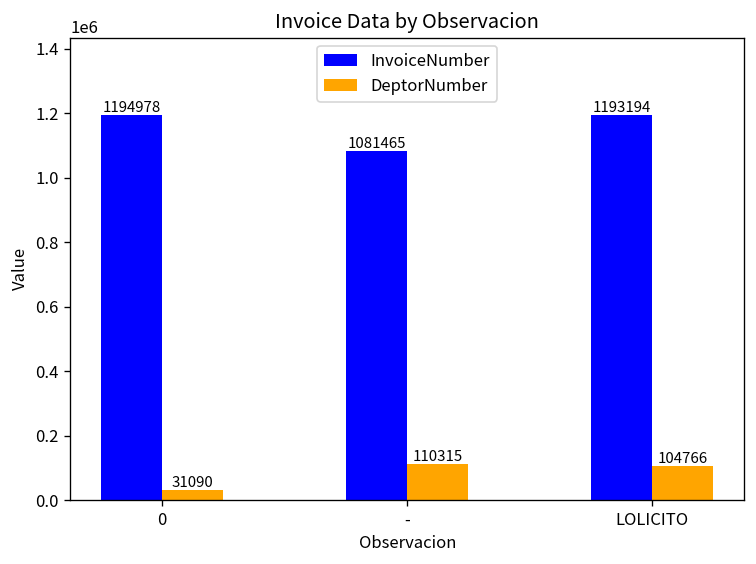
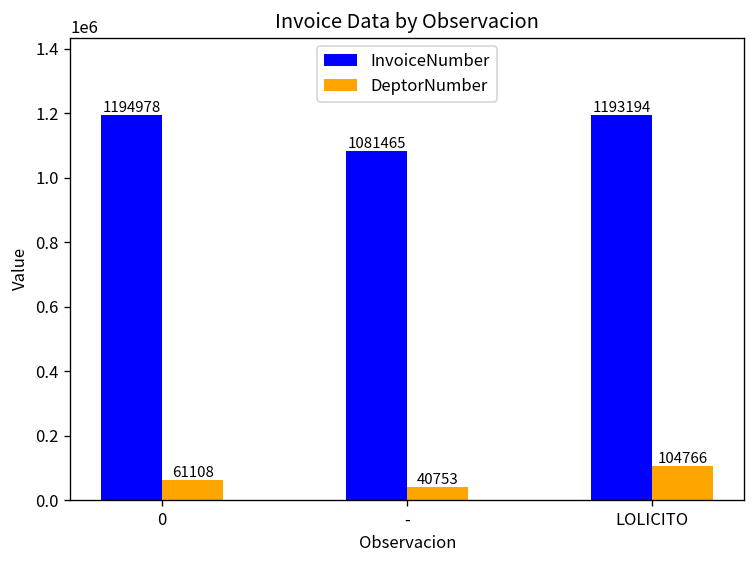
DeptorNumber, 0: 31090 -> 61108
DeptorNumber, -: 110315 -> 40753
